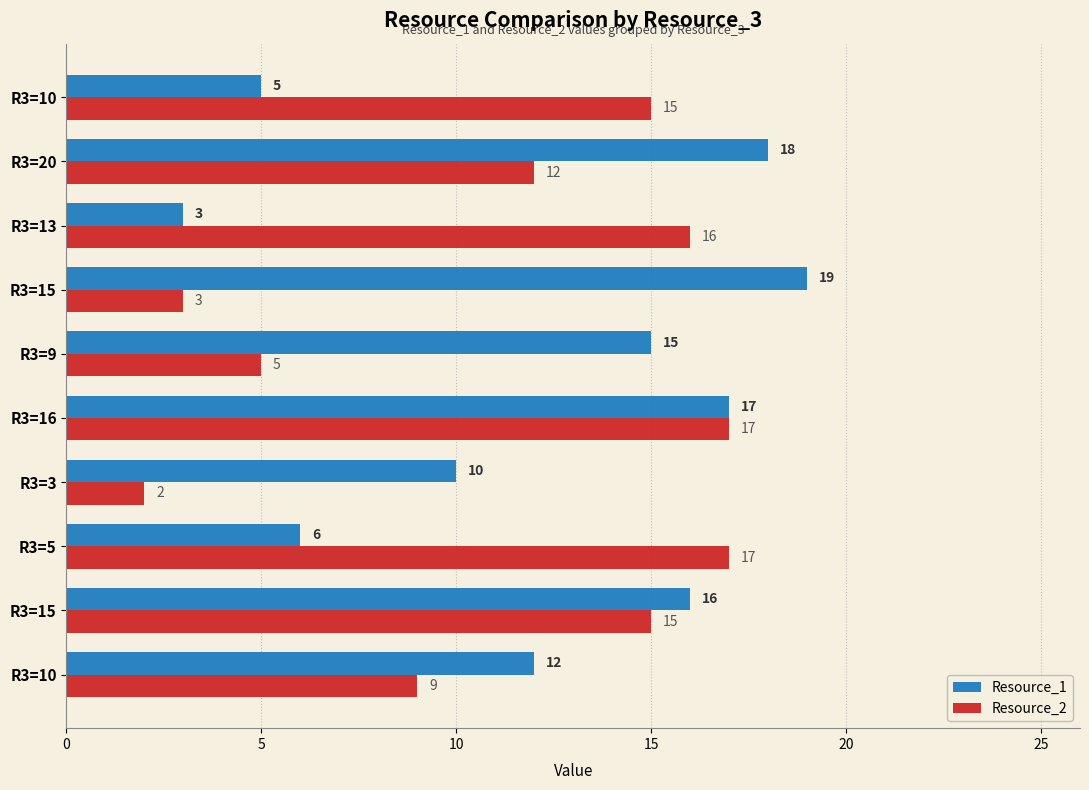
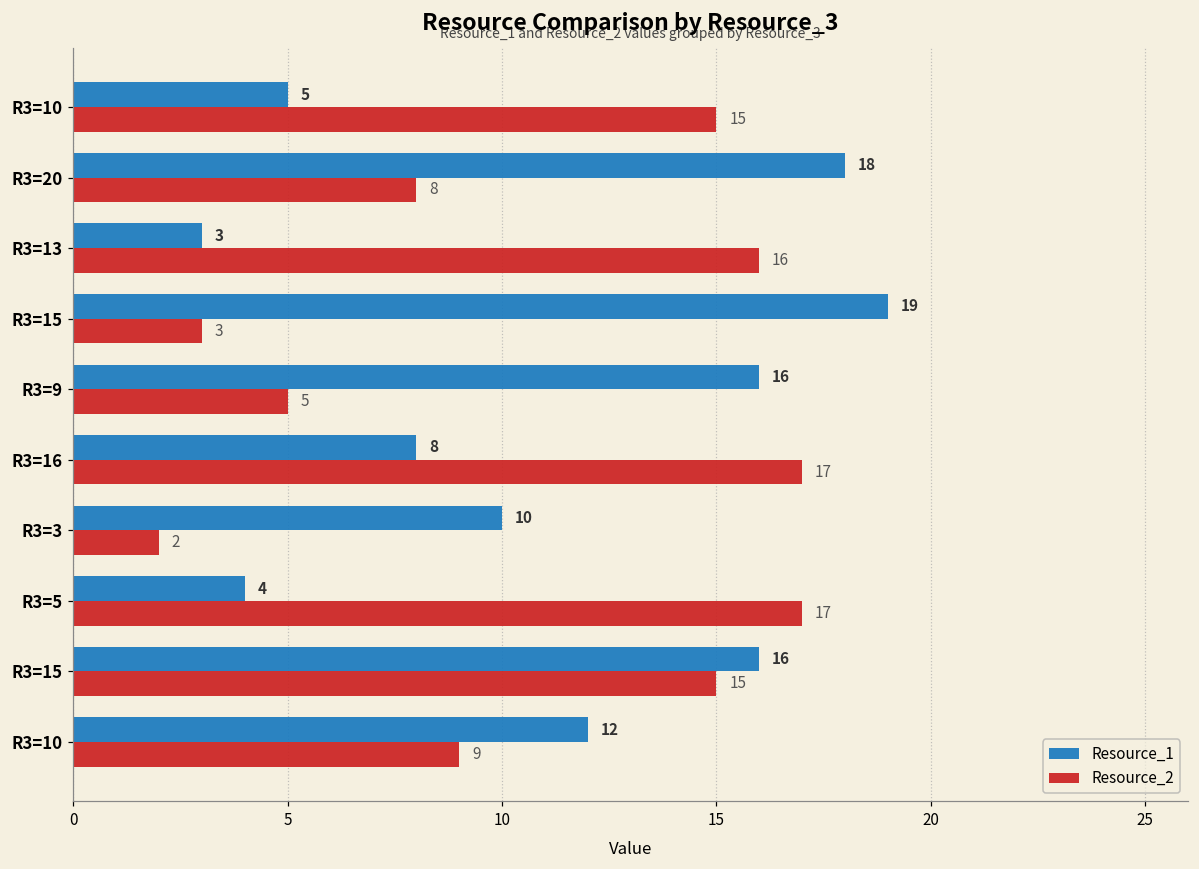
Resource_2, R3=20: 12 -> 8
Resource_1, R3=9: 15 -> 16
Resource_1, R3=16: 17 -> 8
Resource_1, R3=5: 6 -> 4
